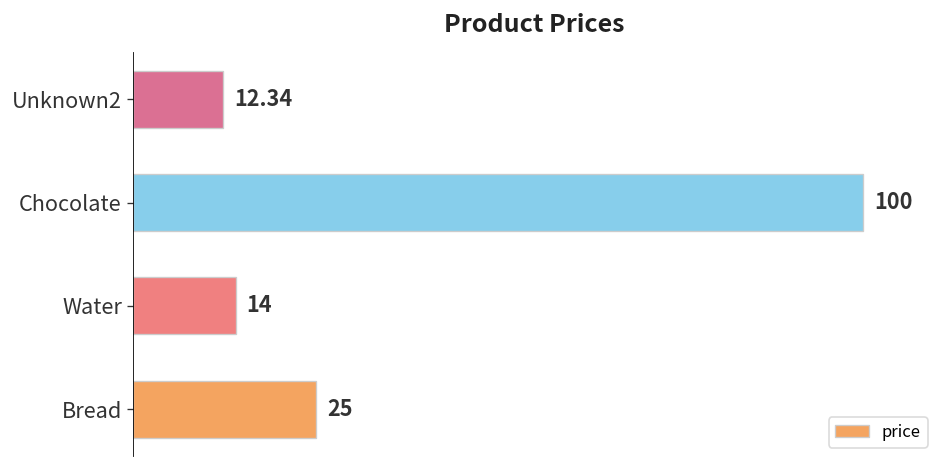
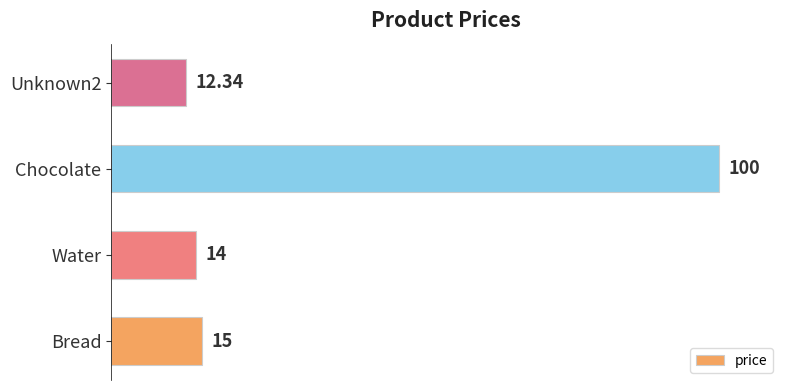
Bread: 25 -> 15
